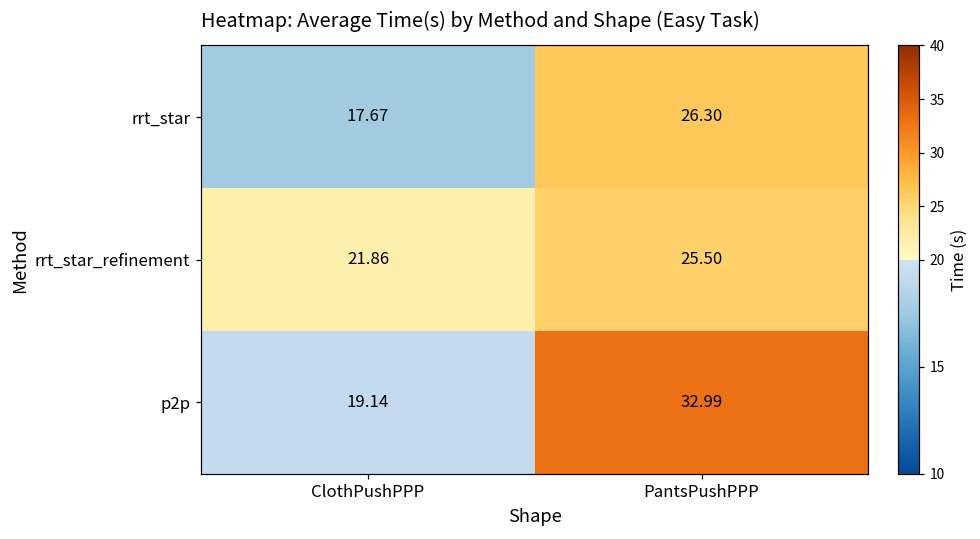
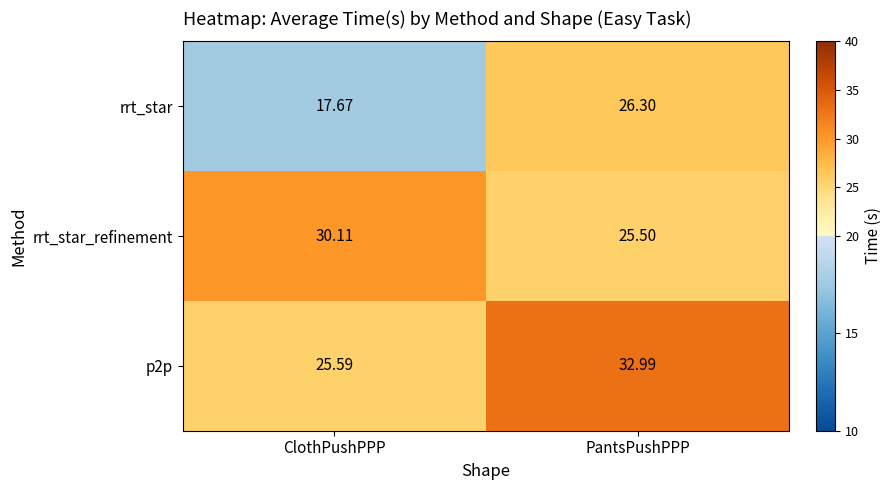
rrt_star_refinement, ClothPushPPP: 21.86 -> 30.11
p2p, ClothPushPPP: 19.14 -> 25.59
